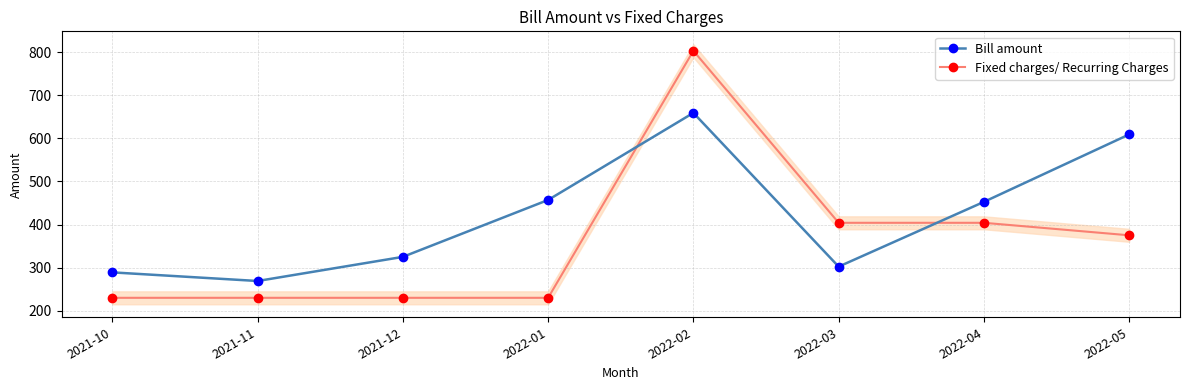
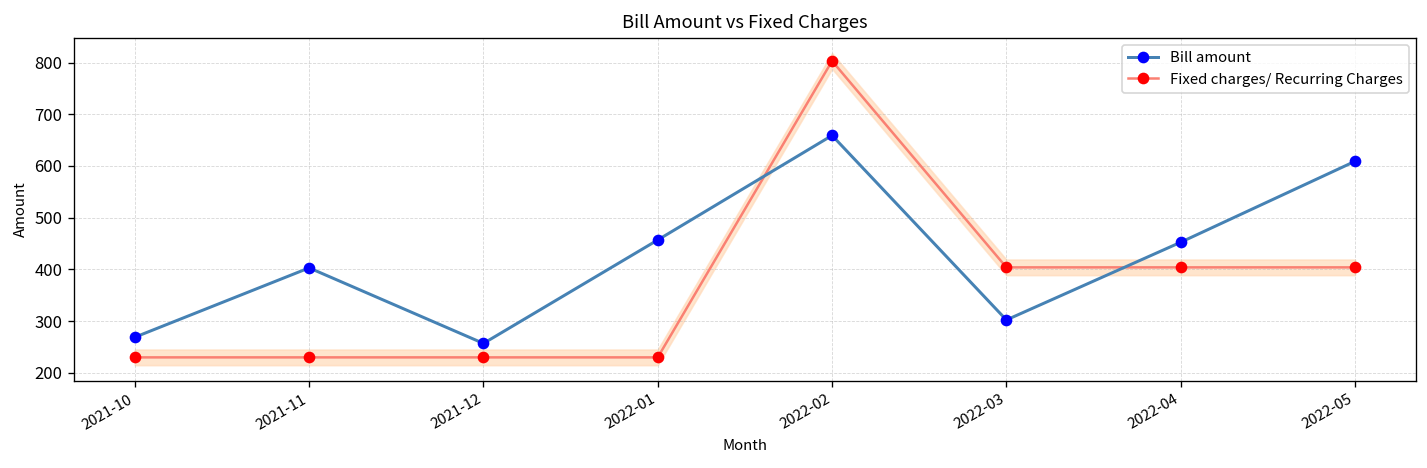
Bill amount, 2021-10: 290 -> 270
Bill amount, 2021-11: 270 -> 400
Bill amount, 2021-12: 330 -> 260
Fixed charges/ Recurring Charges, 2022-05: 380 -> 400
